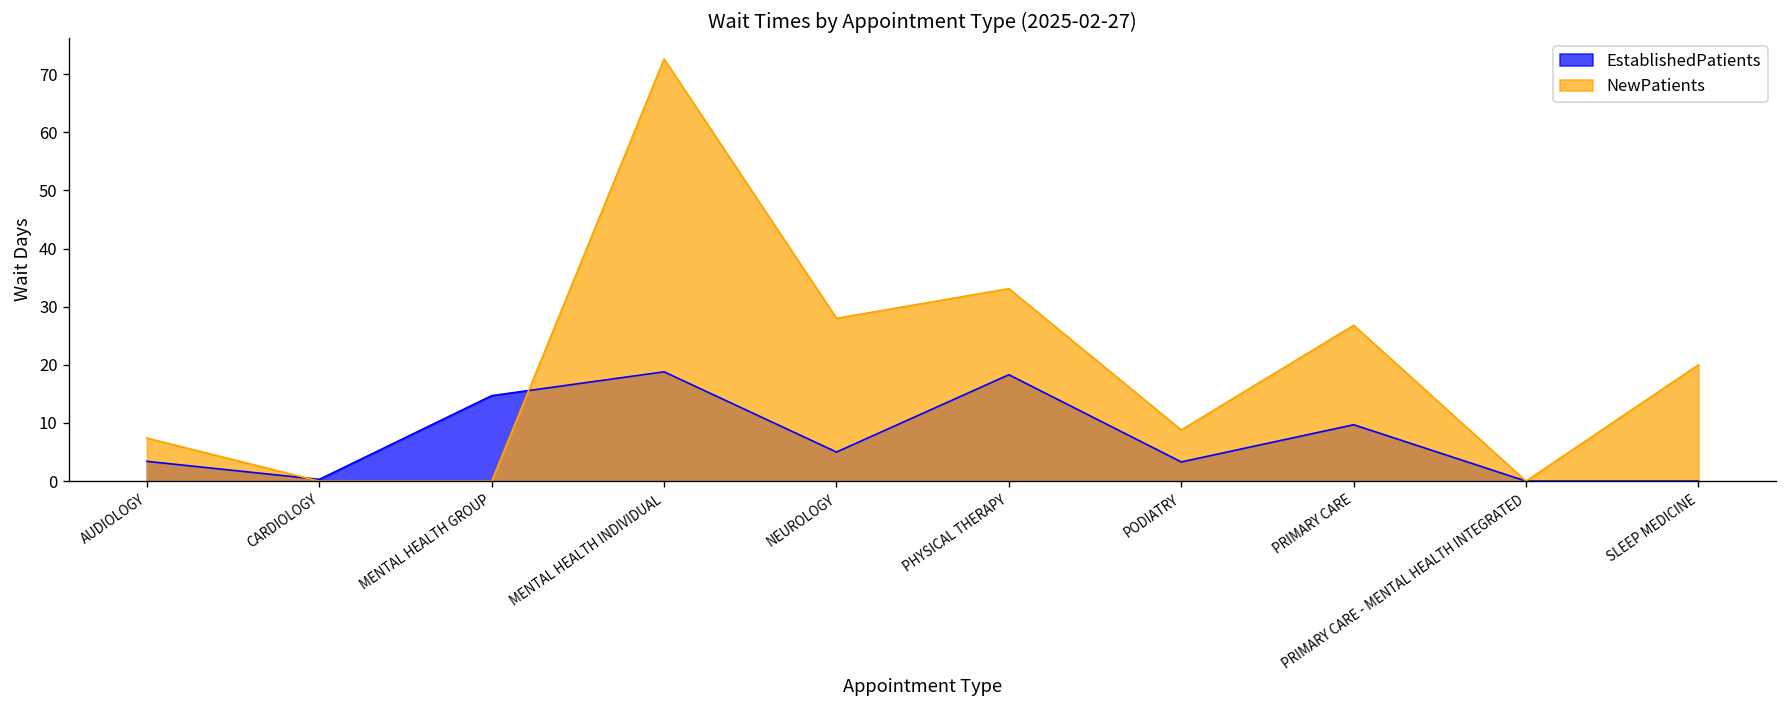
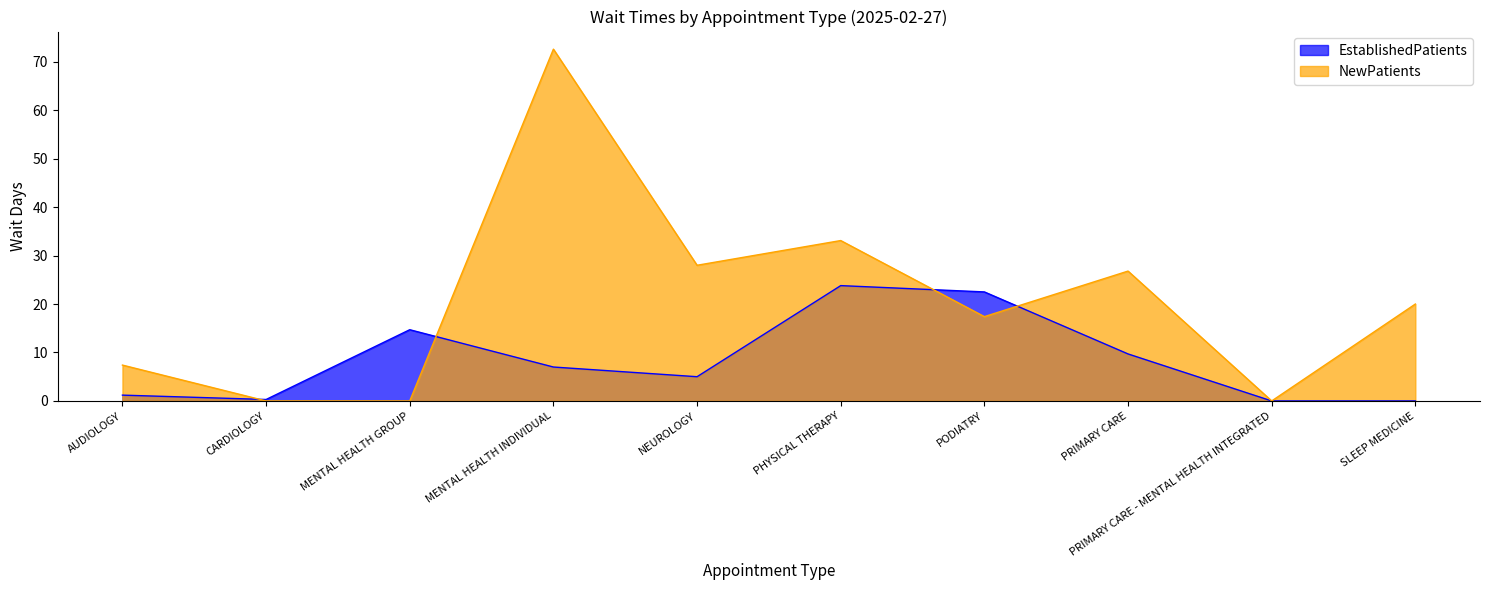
EstablishedPatients, AUDIOLOGY: 3 -> 1
EstablishedPatients, MENTAL HEALTH INDIVIDUAL: 19 -> 7
EstablishedPatients, PHYSICAL THERAPY: 18 -> 24
EstablishedPatients, PODIATRY: 3 -> 23
NewPatients, PODIATRY: 9 -> 17
